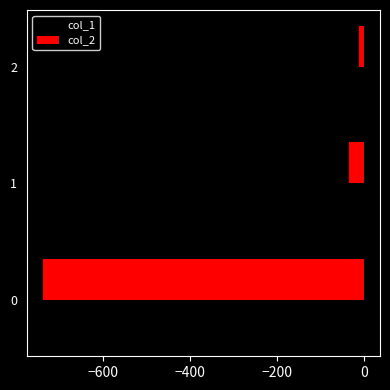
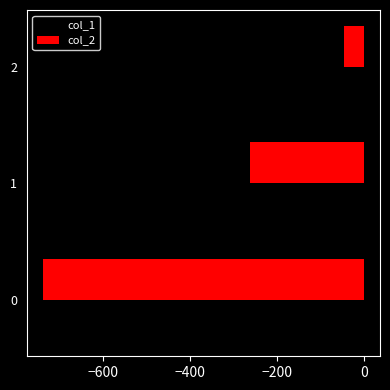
col_2, 2: -10 -> -50
col_2, 1: -30 -> -260
